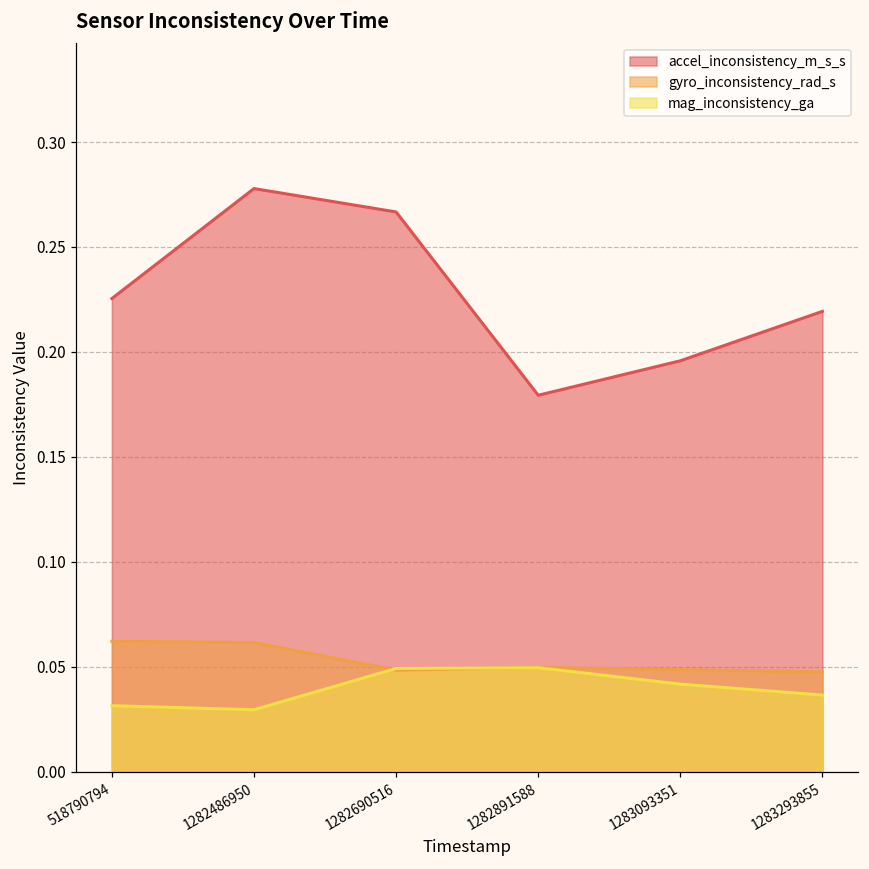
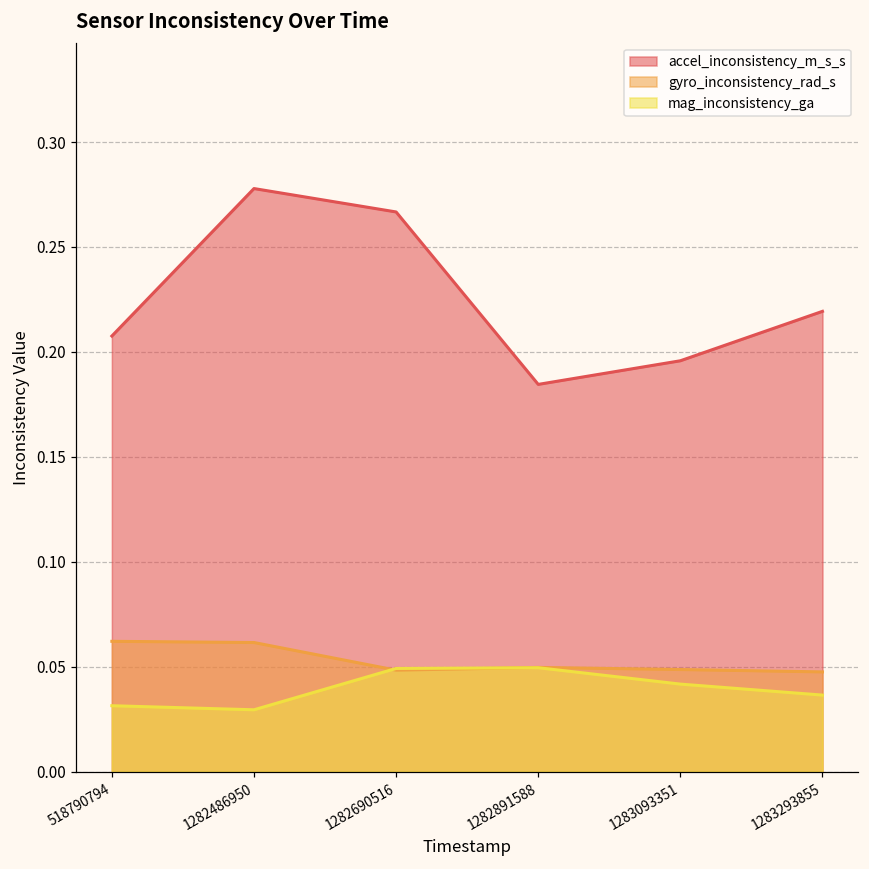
accel_inconsistency_m_s_s, 518790794: 0.225 -> 0.208
accel_inconsistency_m_s_s, 1282891588: 0.179 -> 0.185
